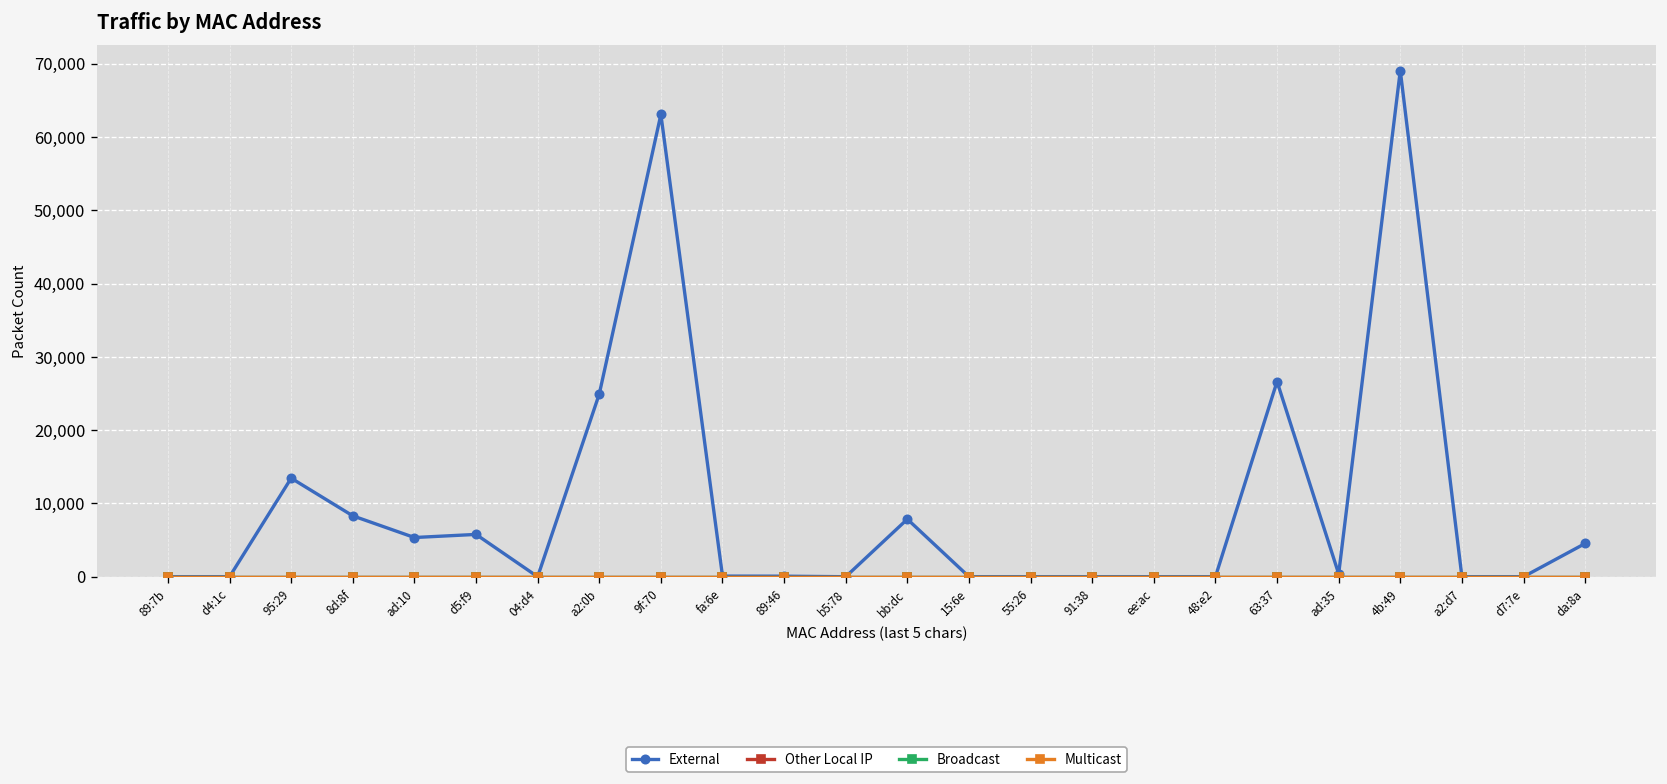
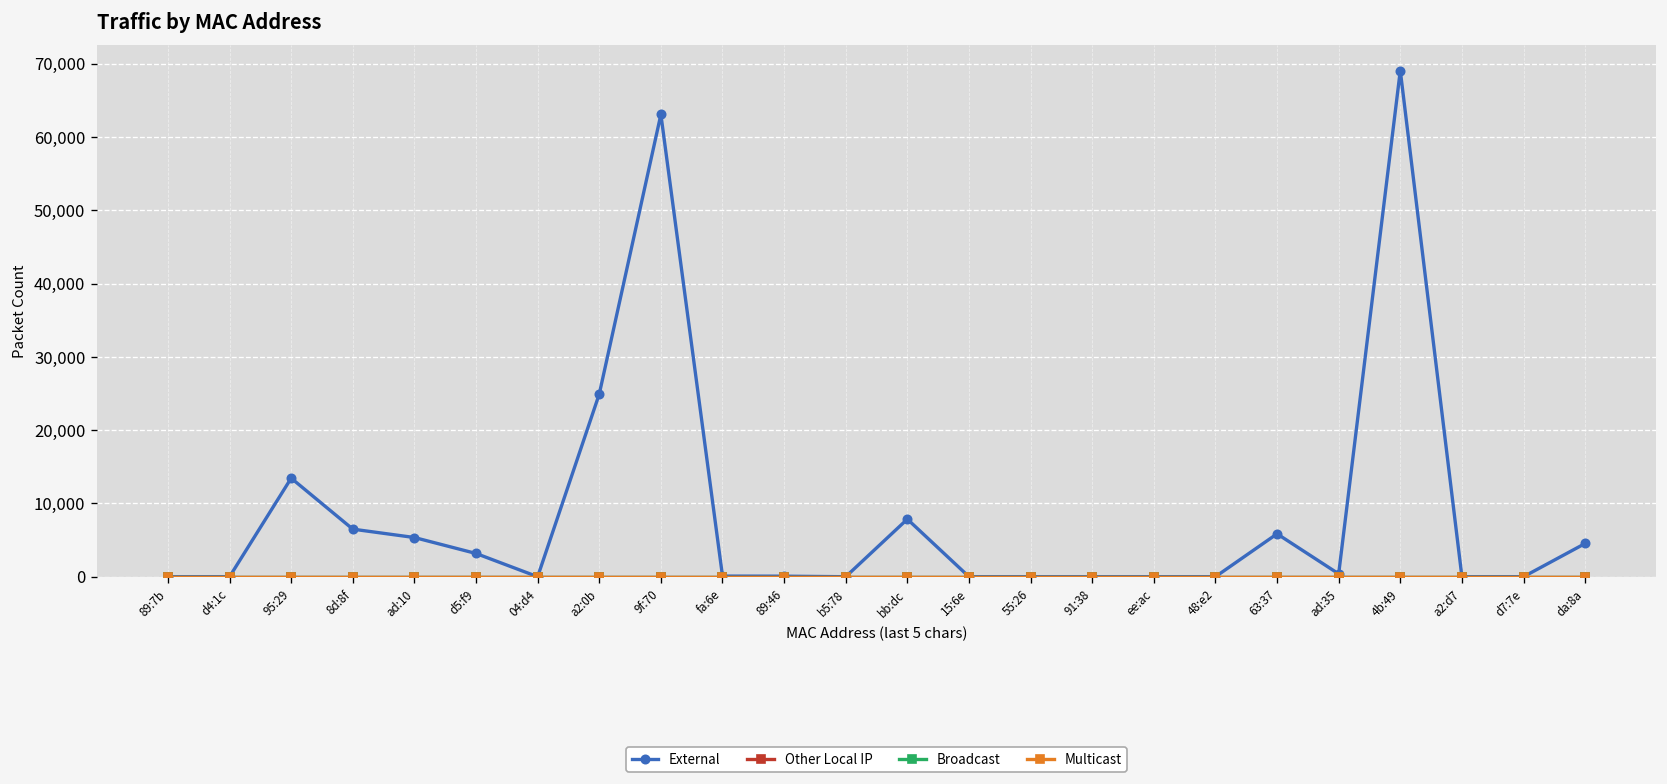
External, 8d:8f: 8,000 -> 6,000
External, d5:f9: 6,000 -> 3,000
External, 63:37: 27,000 -> 6,000
